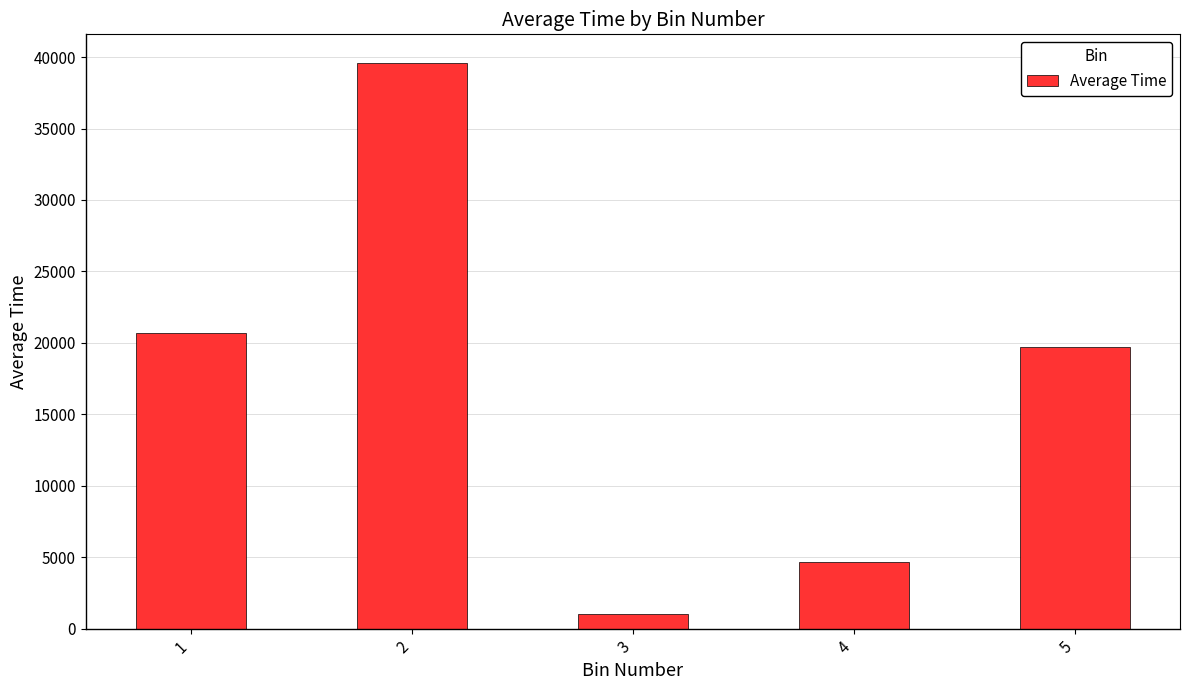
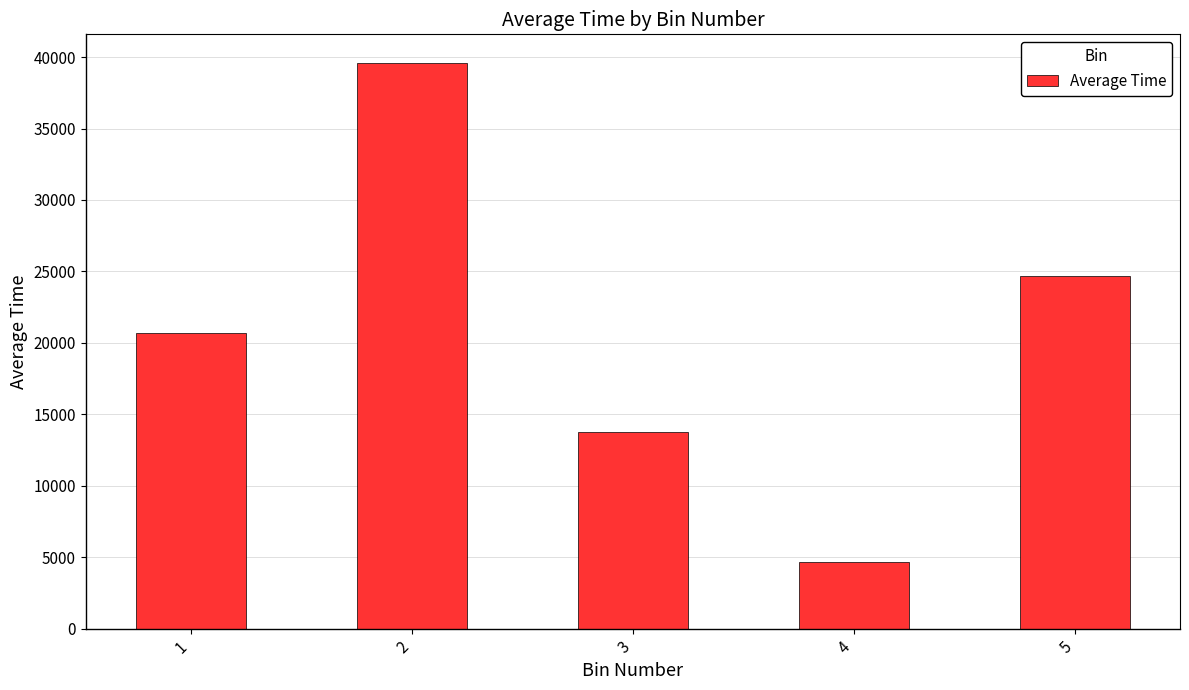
3: 1100 -> 13700
5: 19700 -> 24700
